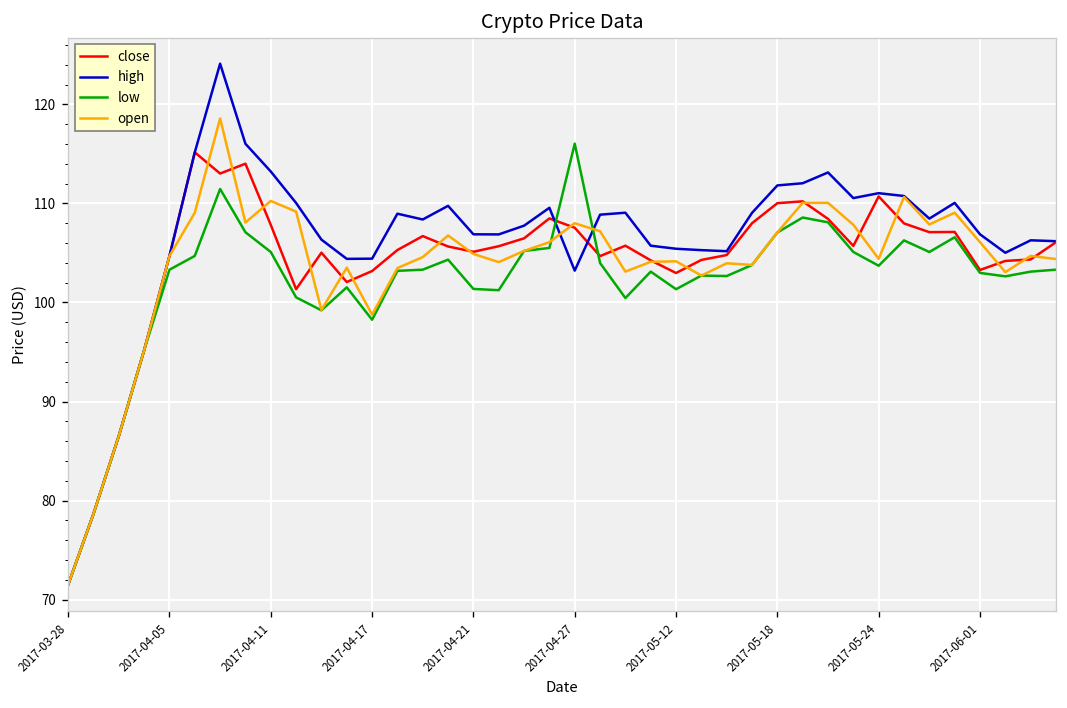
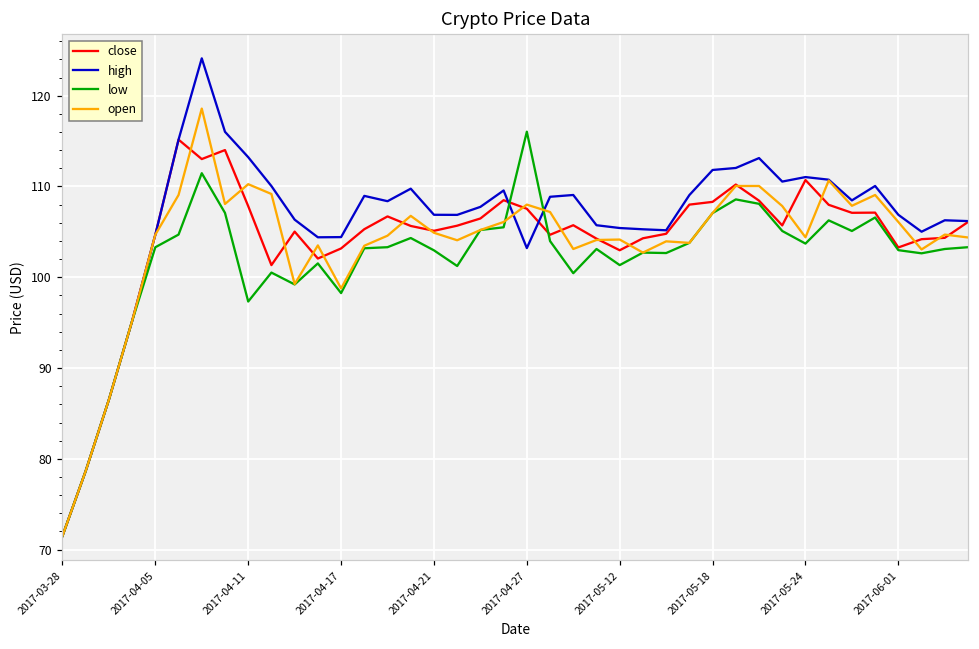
low, 2017-04-11: 105 -> 97
low, 2017-04-21: 101 -> 103
close, 2017-05-18: 110 -> 108
